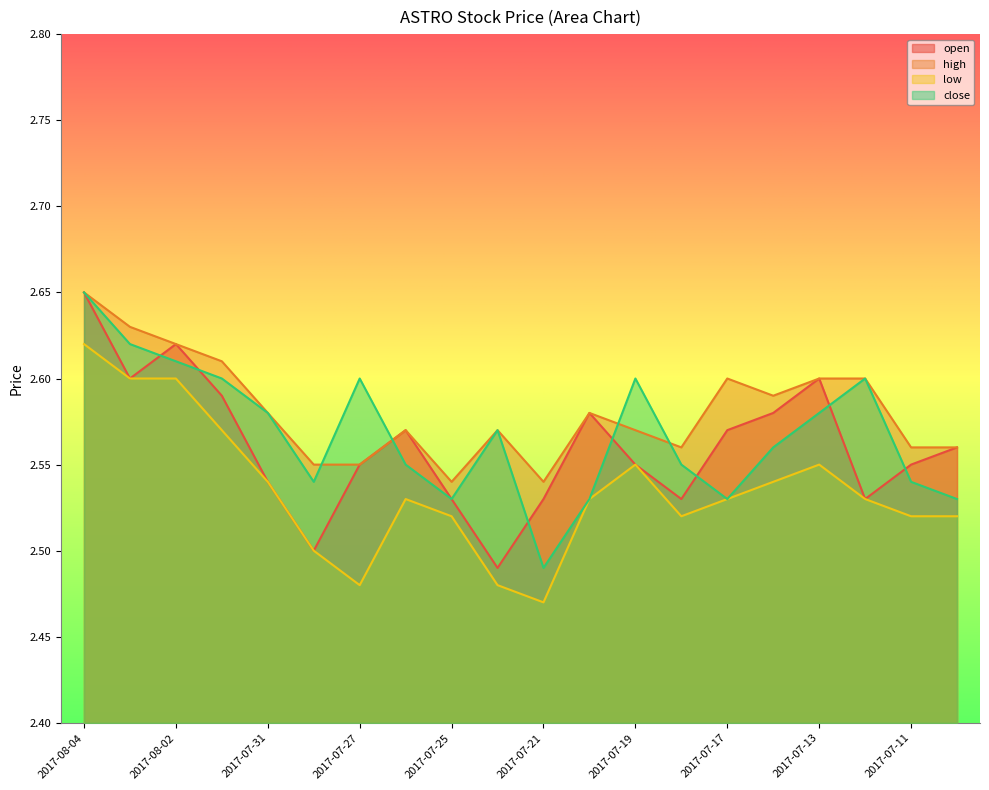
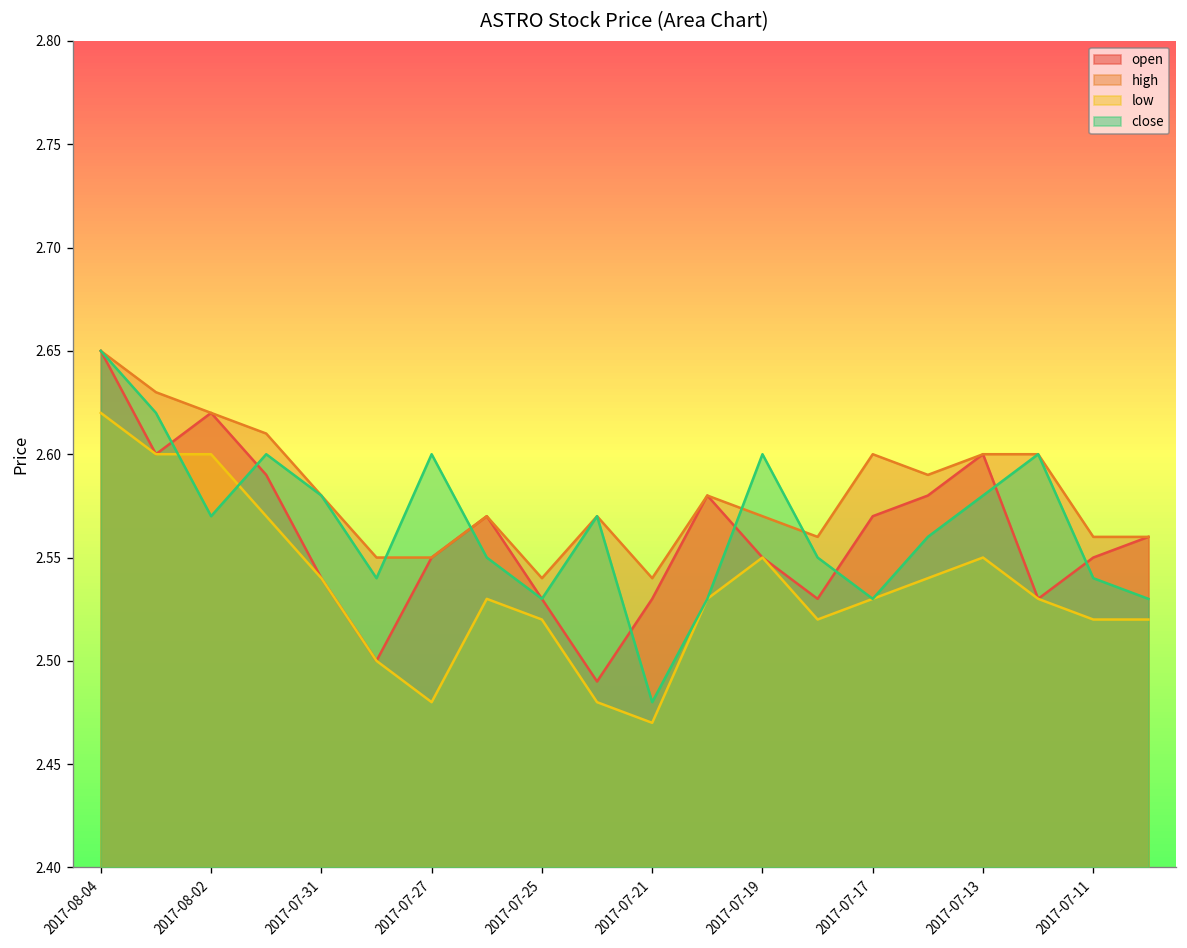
close, 2017-08-02: 2.61 -> 2.57
close, 2017-07-21: 2.49 -> 2.48
